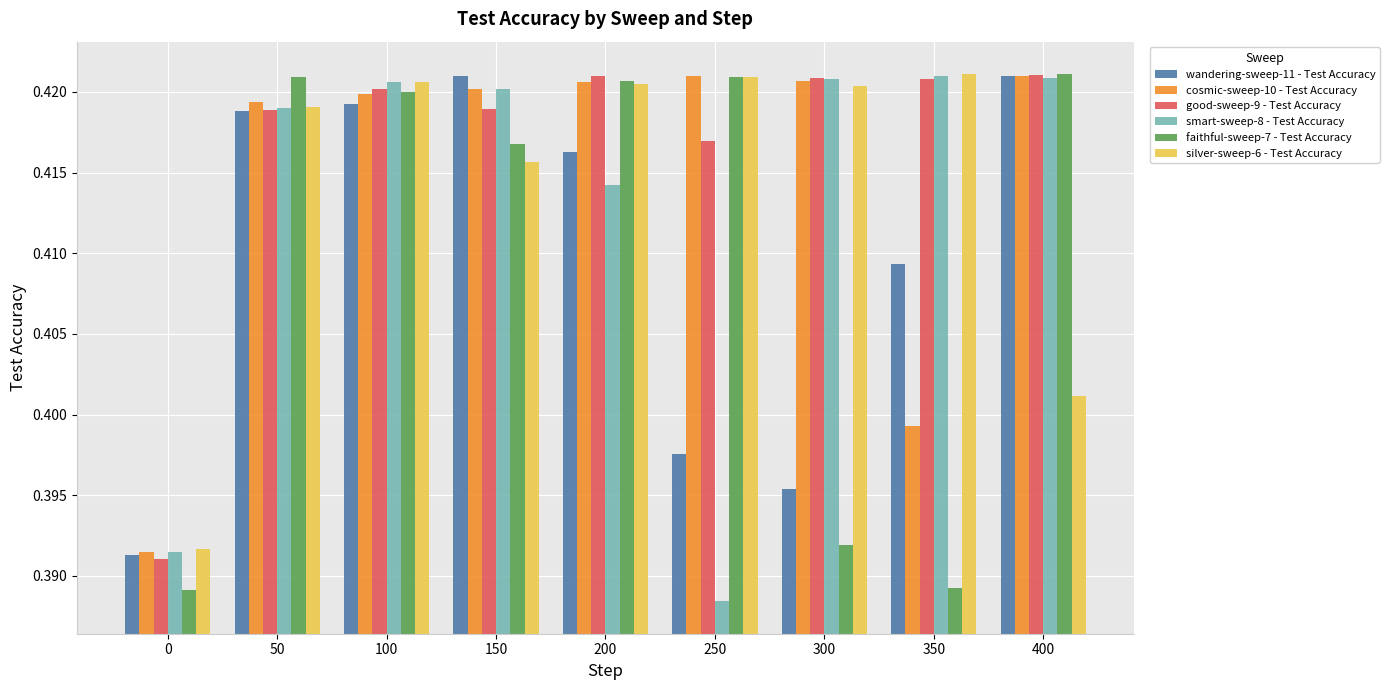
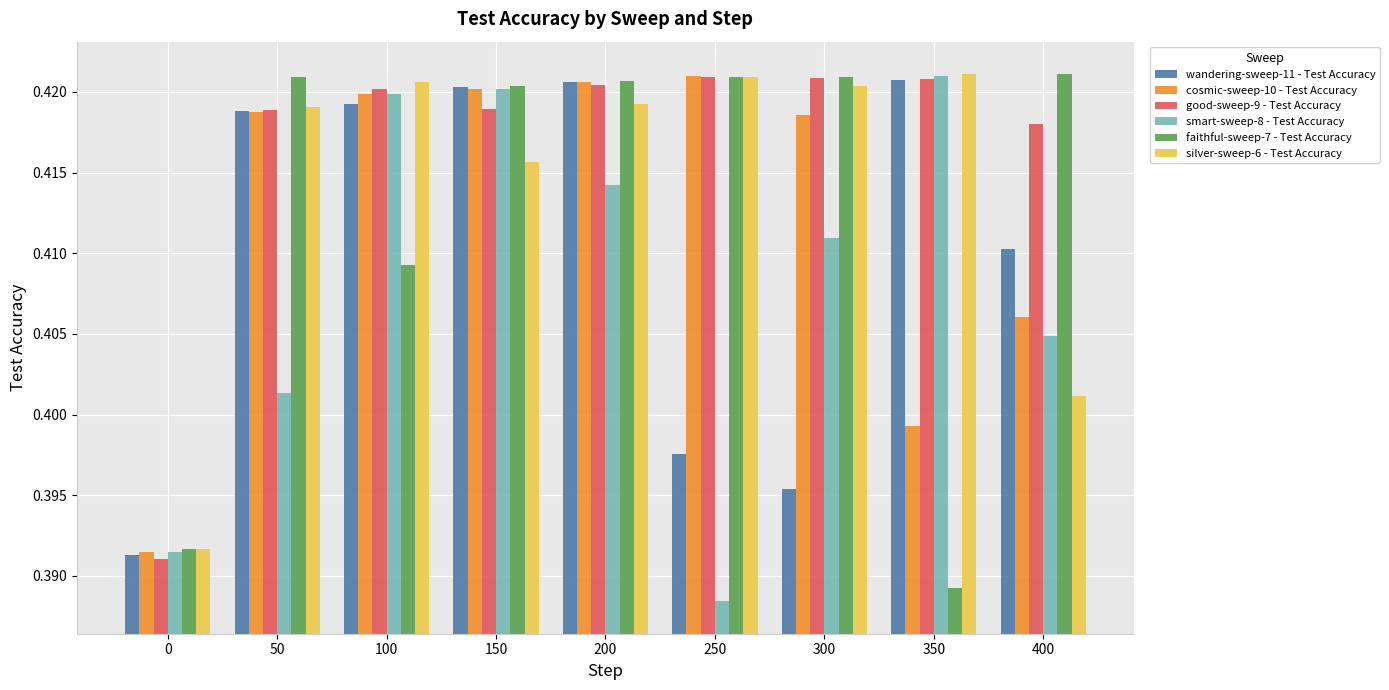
faithful-sweep-7 - Test Accuracy, 0: 0.3891 -> 0.3917
cosmic-sweep-10 - Test Accuracy, 50: 0.4194 -> 0.4188
smart-sweep-8 - Test Accuracy, 50: 0.4190 -> 0.4013
smart-sweep-8 - Test Accuracy, 100: 0.4206 -> 0.4199
faithful-sweep-7 - Test Accuracy, 100: 0.4200 -> 0.4093
wandering-sweep-11 - Test Accuracy, 150: 0.4210 -> 0.4203
faithful-sweep-7 - Test Accuracy, 150: 0.4168 -> 0.4204
wandering-sweep-11 - Test Accuracy, 200: 0.4162 -> 0.4206
good-sweep-9 - Test Accuracy, 200: 0.4210 -> 0.4204
silver-sweep-6 - Test Accuracy, 200: 0.4205 -> 0.4193
good-sweep-9 - Test Accuracy, 250: 0.4170 -> 0.4209
cosmic-sweep-10 - Test Accuracy, 300: 0.4207 -> 0.4186
smart-sweep-8 - Test Accuracy, 300: 0.4208 -> 0.4109
faithful-sweep-7 - Test Accuracy, 300: 0.3919 -> 0.4209
wandering-sweep-11 - Test Accuracy, 350: 0.4093 -> 0.4208
wandering-sweep-11 - Test Accuracy, 400: 0.4210 -> 0.4103
cosmic-sweep-10 - Test Accuracy, 400: 0.4210 -> 0.4060
good-sweep-9 - Test Accuracy, 400: 0.4210 -> 0.4180
smart-sweep-8 - Test Accuracy, 400: 0.4209 -> 0.4049
